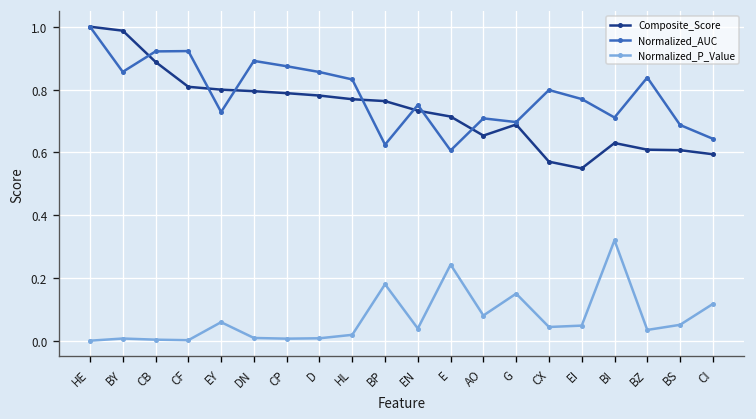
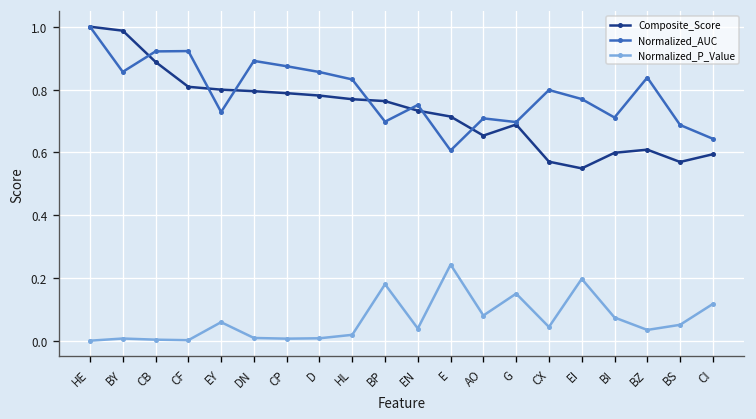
Normalized_AUC, BP: 0.62 -> 0.70
Normalized_P_Value, EI: 0.05 -> 0.20
Composite_Score, BI: 0.63 -> 0.60
Normalized_P_Value, BI: 0.32 -> 0.07
Composite_Score, BS: 0.61 -> 0.57
